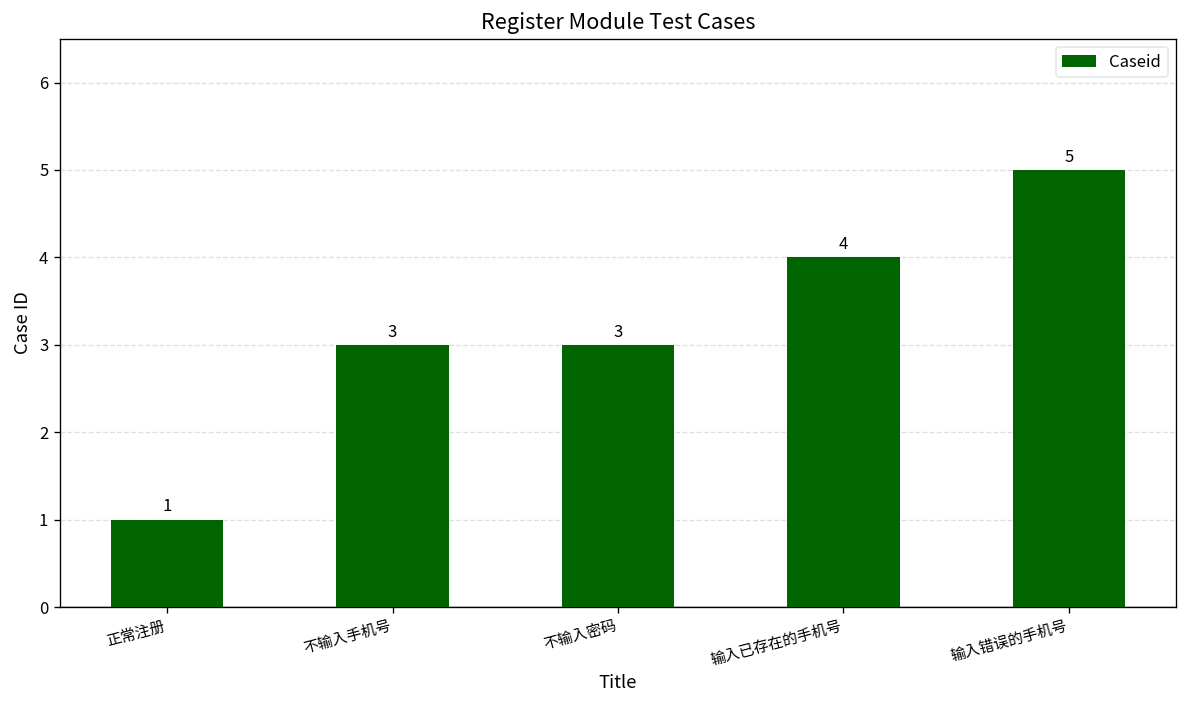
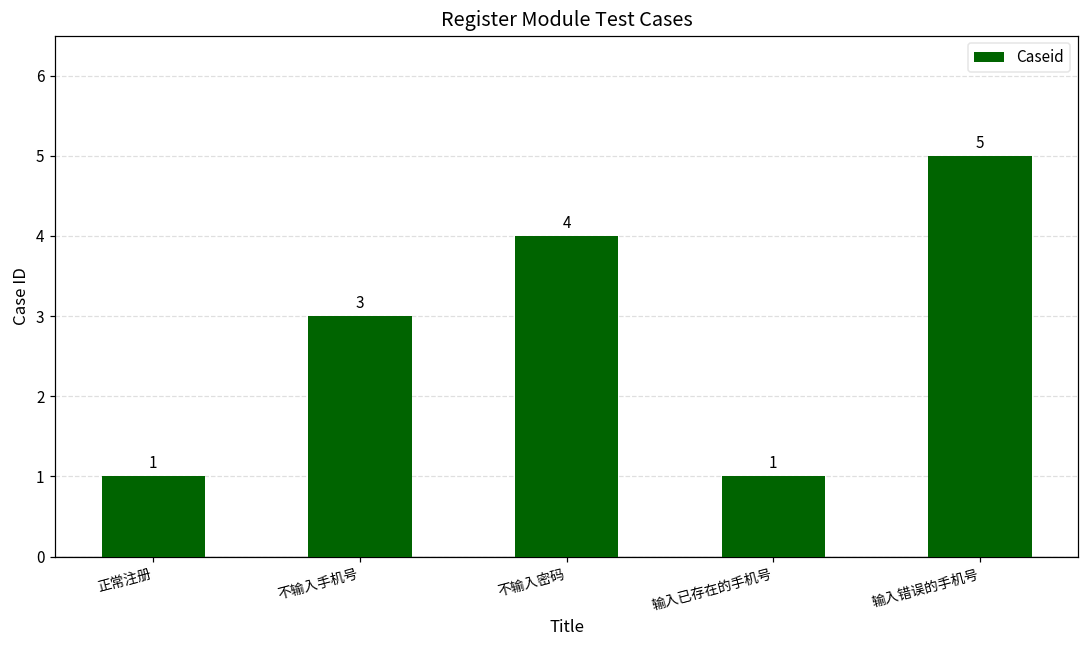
不输入密码: 3 -> 4
输入已存在的手机号: 4 -> 1
